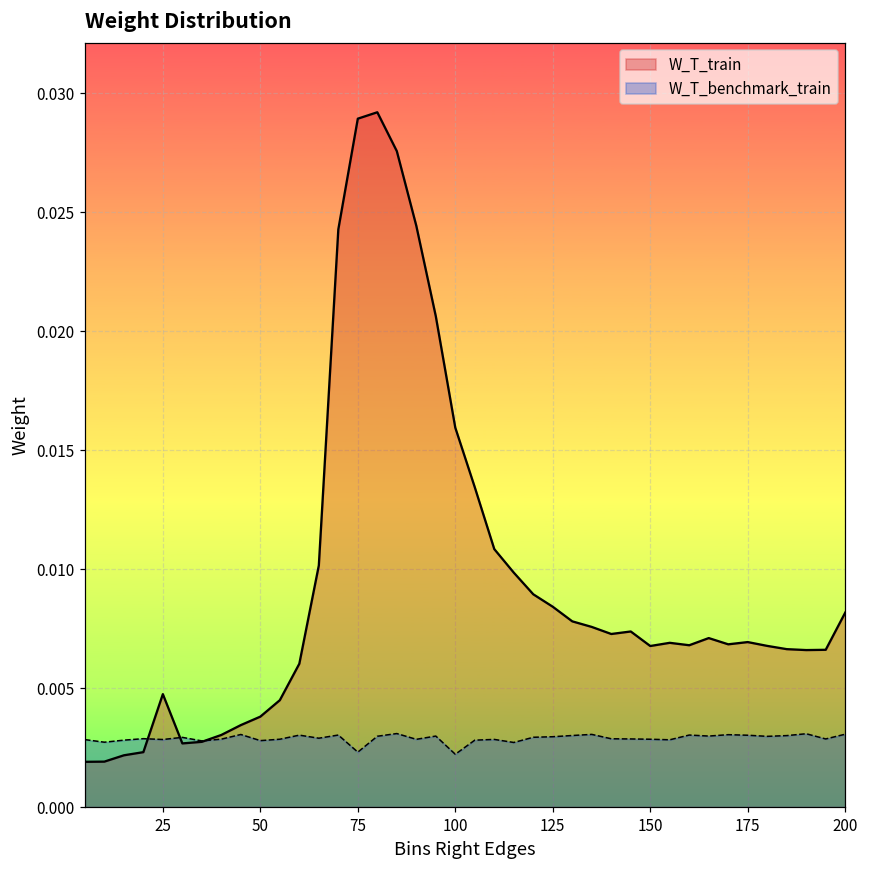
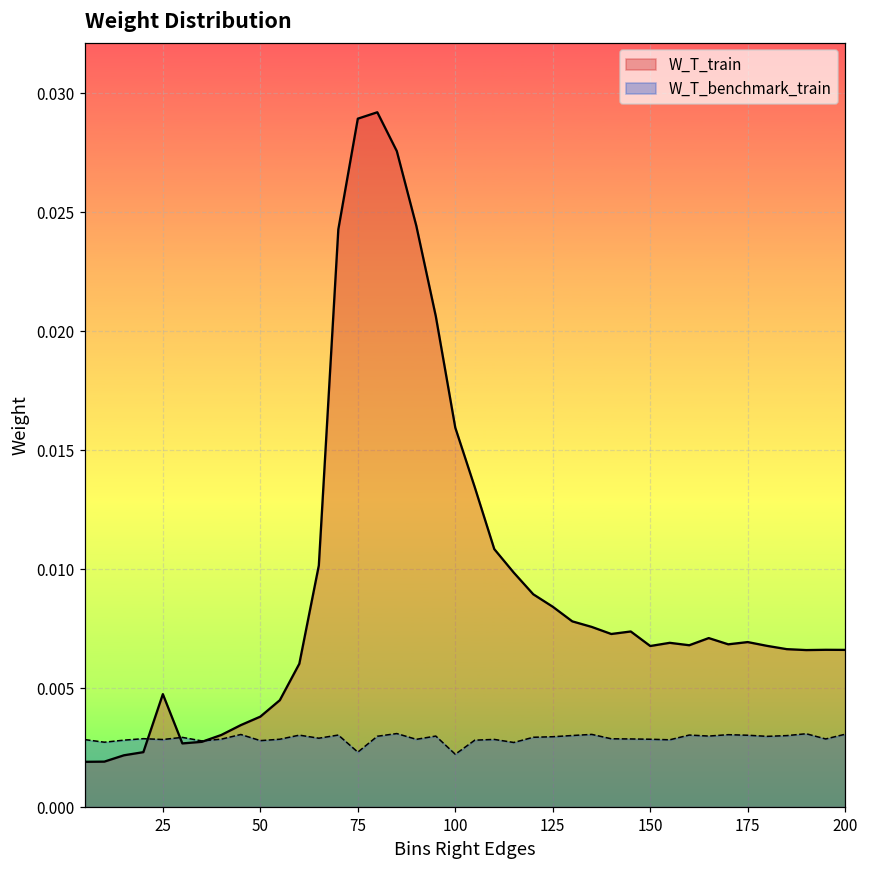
W_T_train, 200: 0.0082 -> 0.0066
